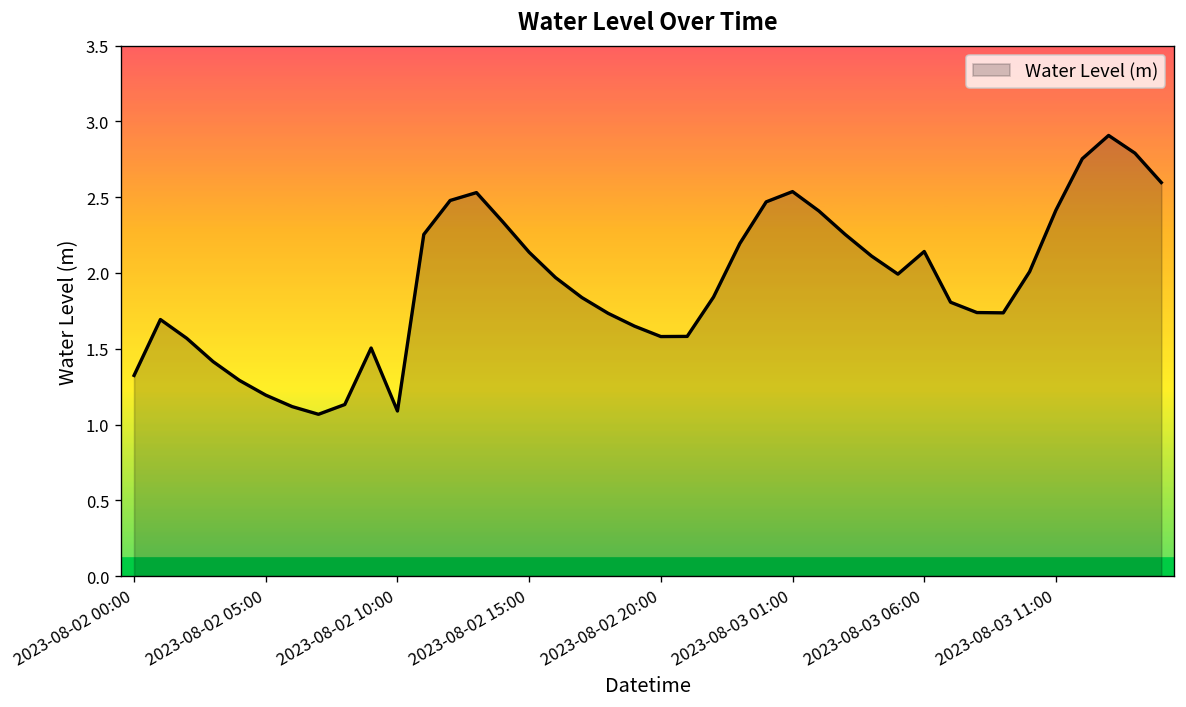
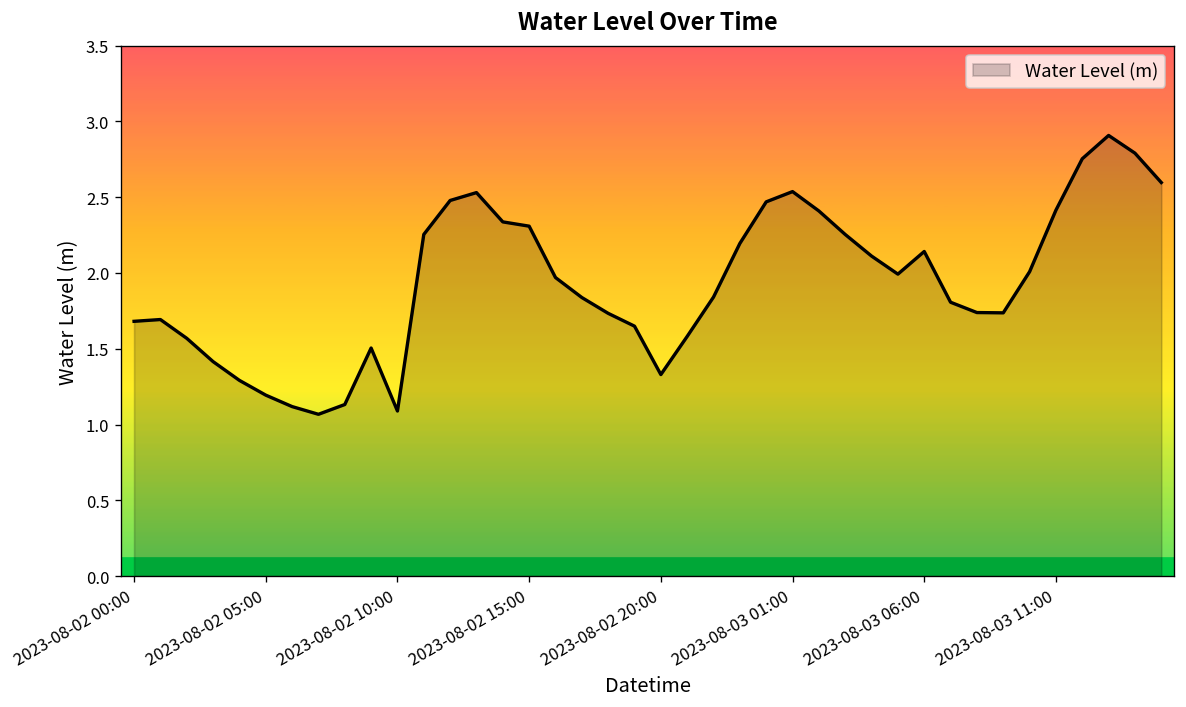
2023-08-02 00:00: 1.32 -> 1.68
2023-08-02 15:00: 2.14 -> 2.31
2023-08-02 20:00: 1.58 -> 1.33
